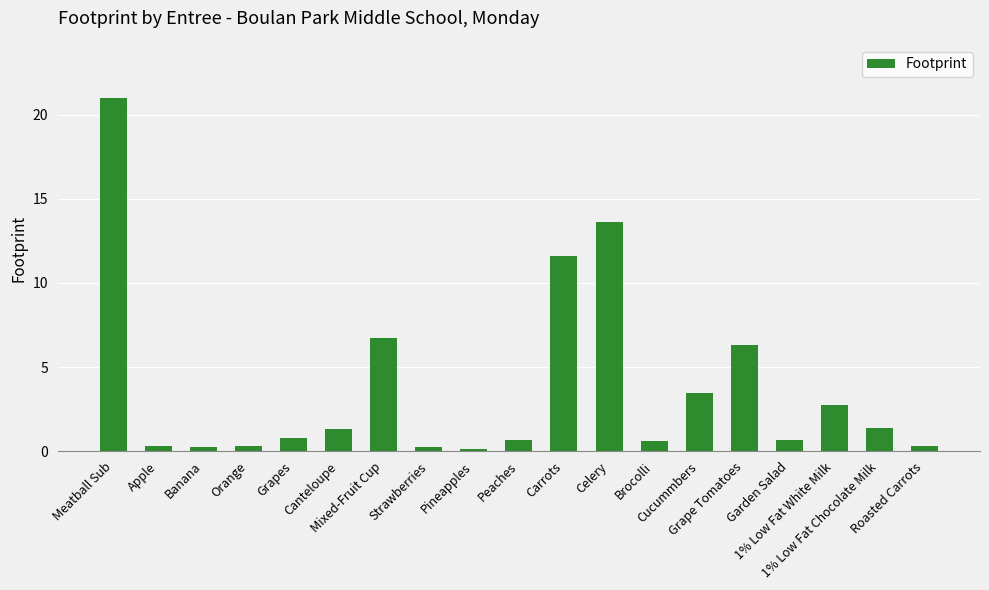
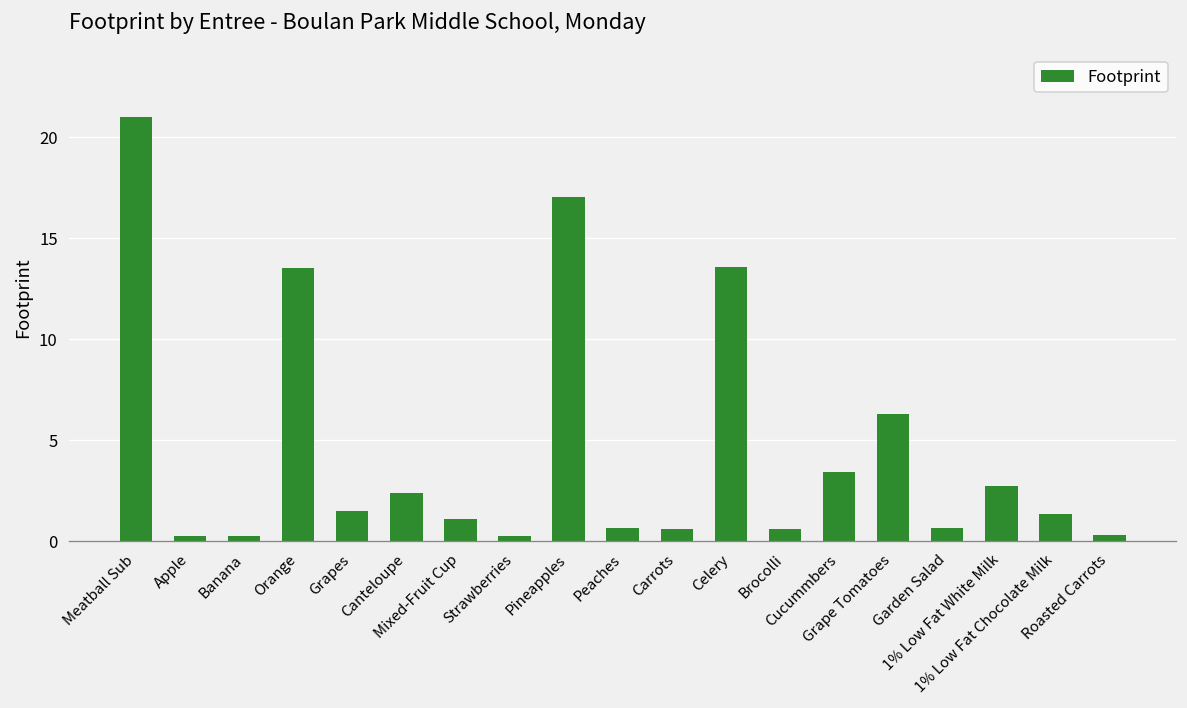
Orange: 0.3 -> 13.5
Grapes: 0.8 -> 1.5
Canteloupe: 1.3 -> 2.4
Mixed-Fruit Cup: 6.7 -> 1.1
Pineapples: 0.2 -> 17.0
Carrots: 11.6 -> 0.6
